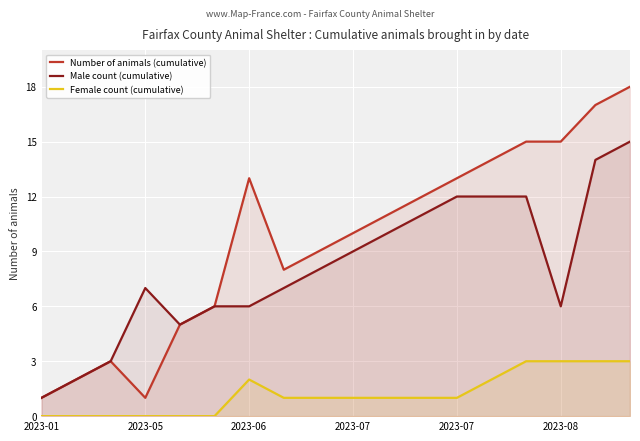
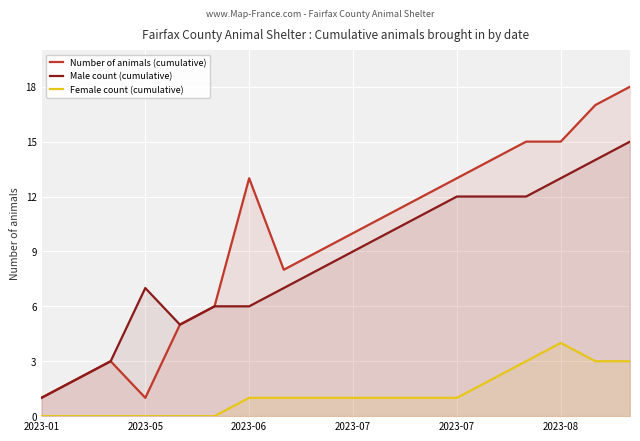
Female count (cumulative), 2023-06: 2 -> 1
Male count (cumulative), 2023-08: 6 -> 13
Female count (cumulative), 2023-08: 3 -> 4
